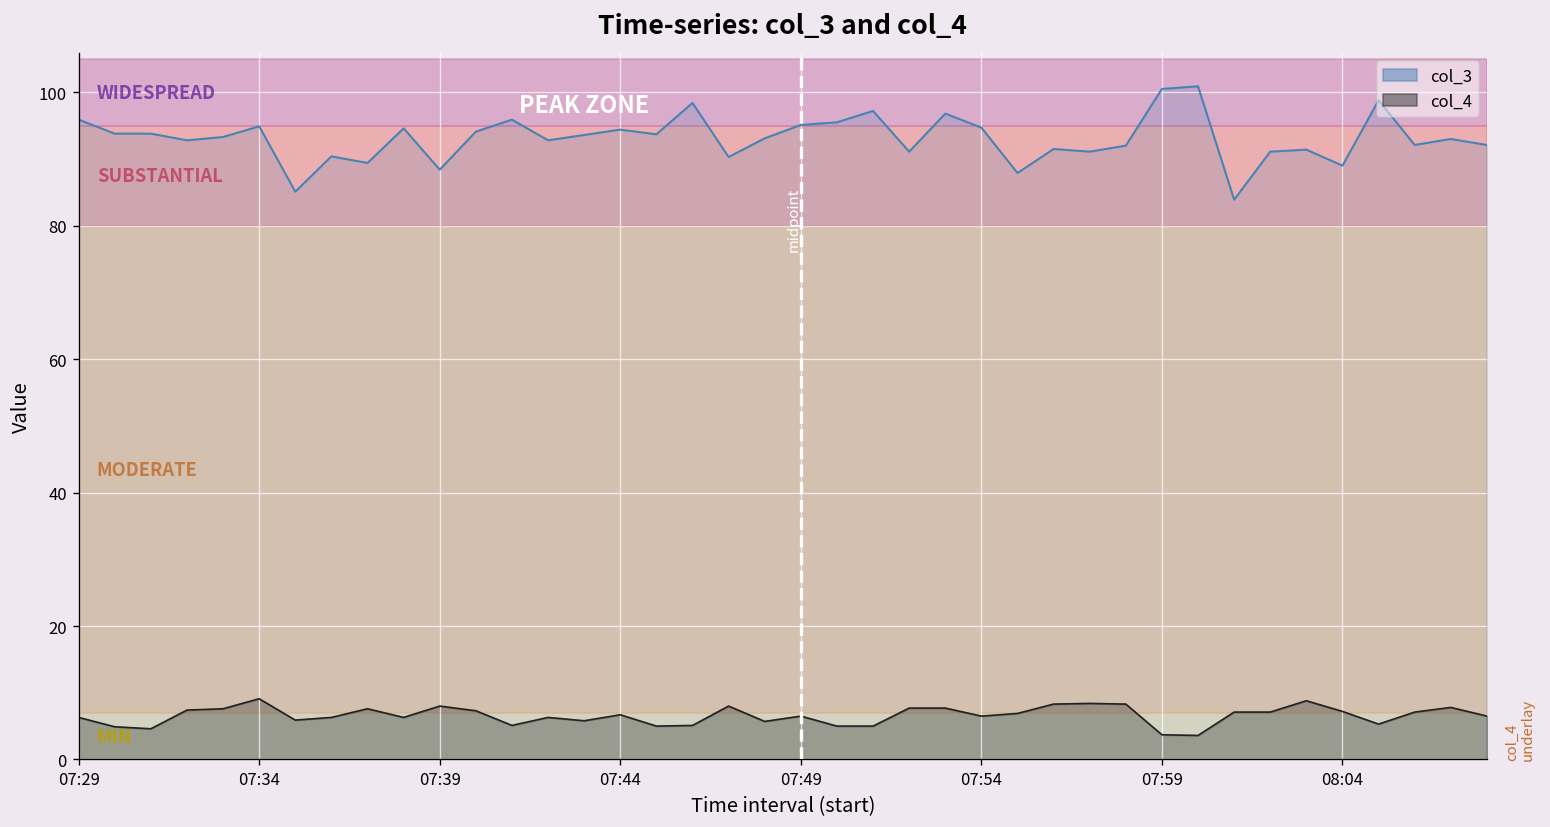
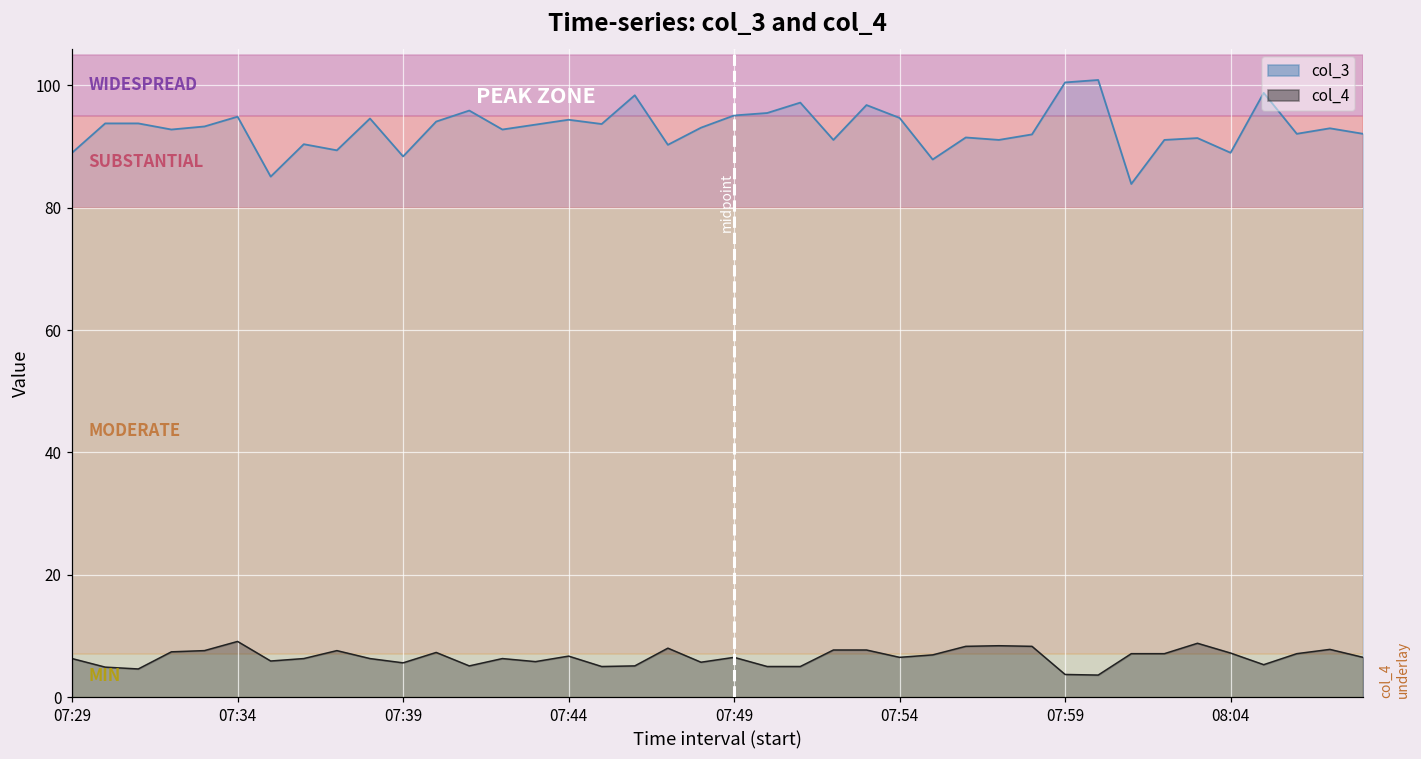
col_3, 07:29: 96 -> 89
col_4, 07:39: 8 -> 6
